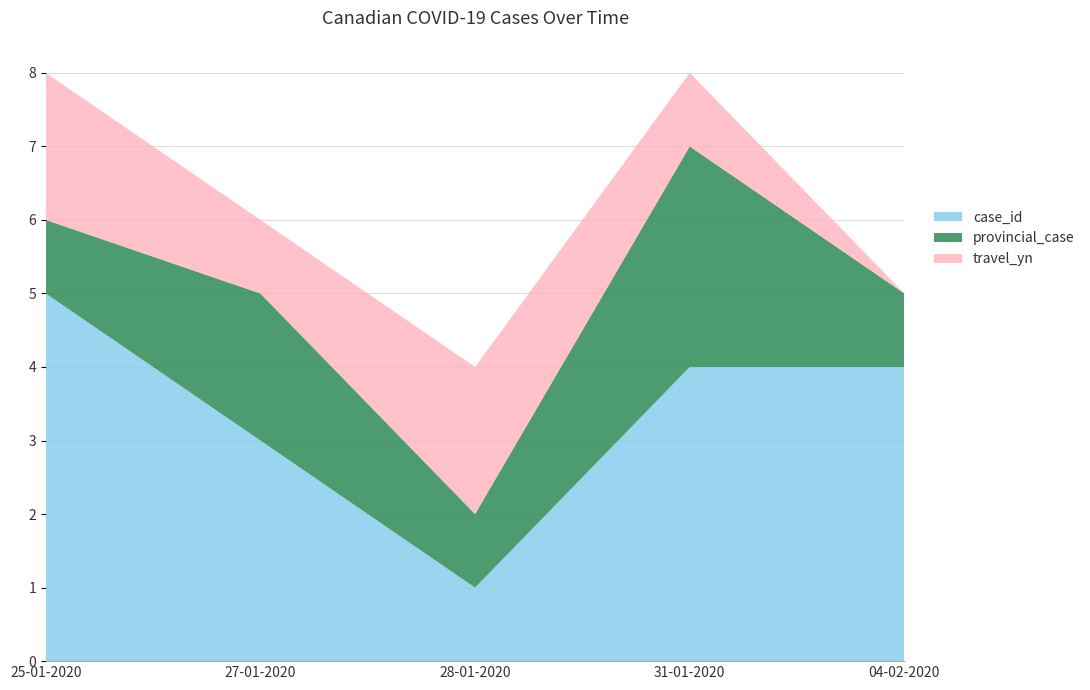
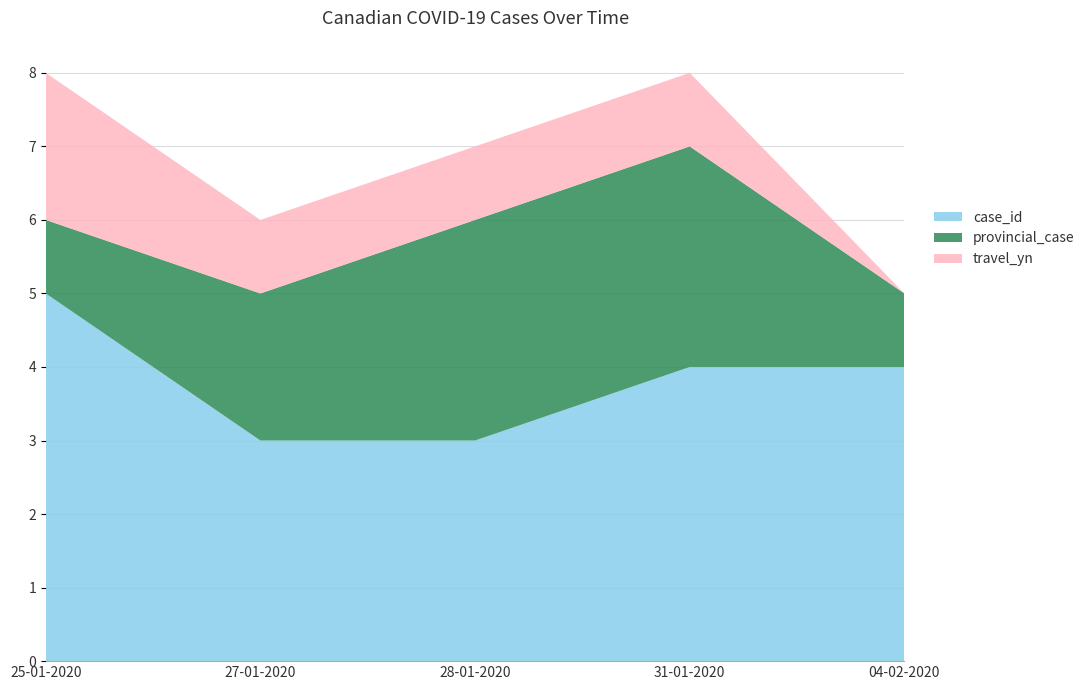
case_id, 28-01-2020: 1 -> 3
provincial_case, 28-01-2020: 1 -> 3
travel_yn, 28-01-2020: 2 -> 1
